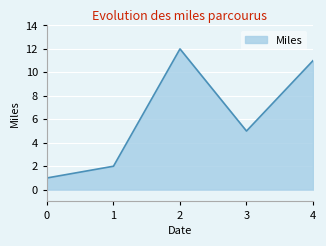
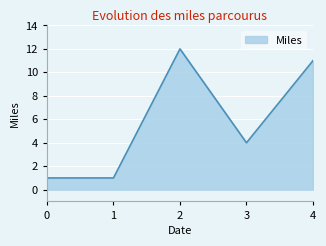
1: 2 -> 1
3: 5 -> 4
